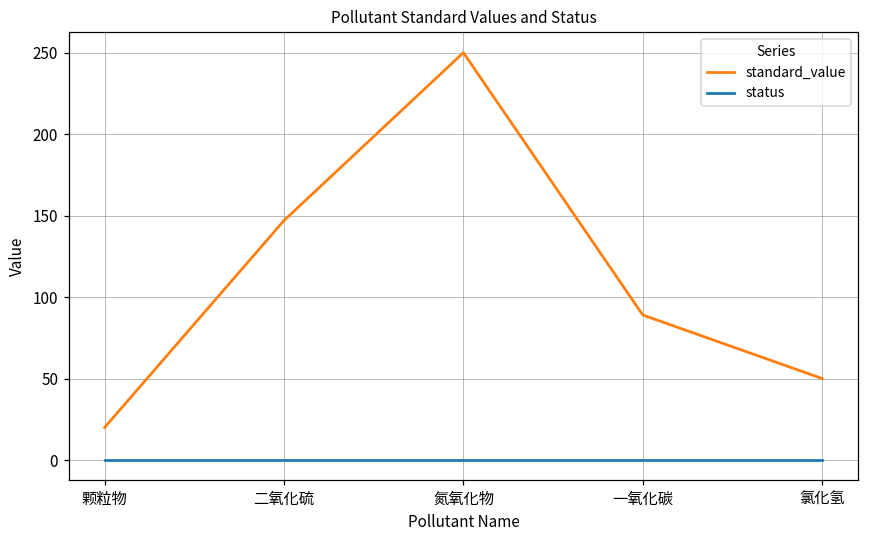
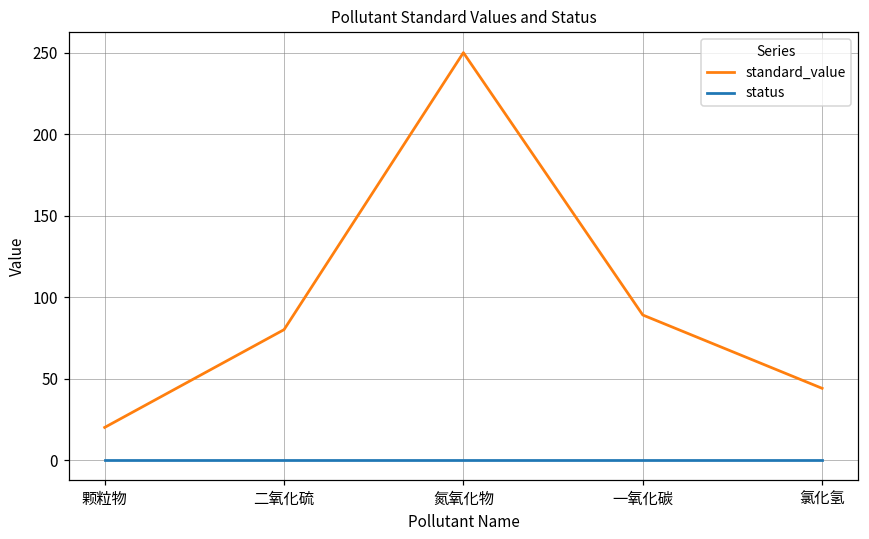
standard_value, 二氧化硫: 147 -> 80
standard_value, 氯化氢: 50 -> 44
